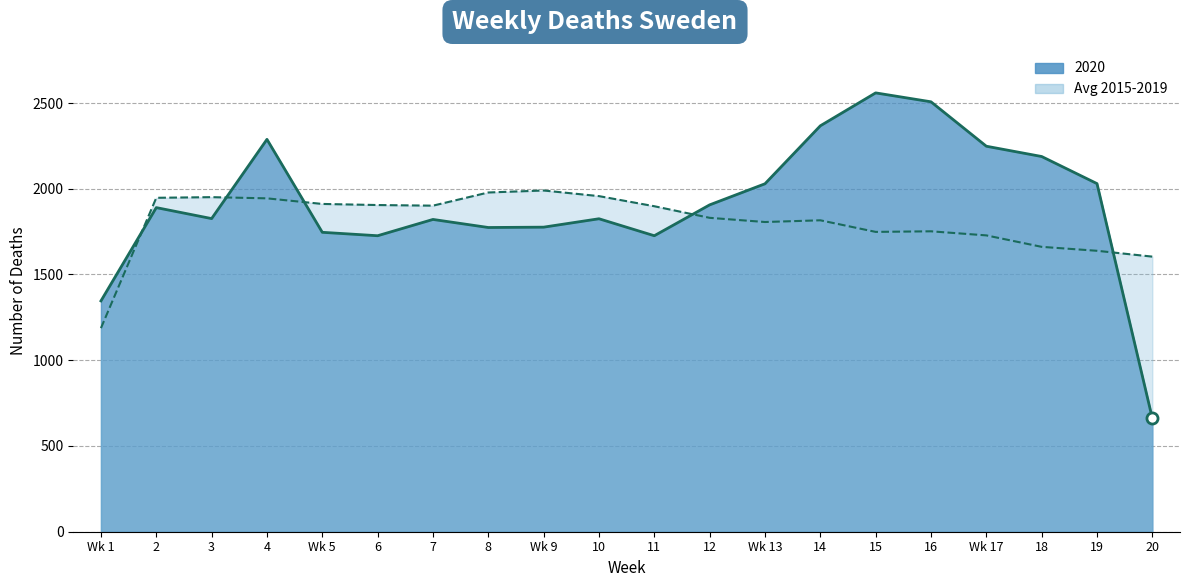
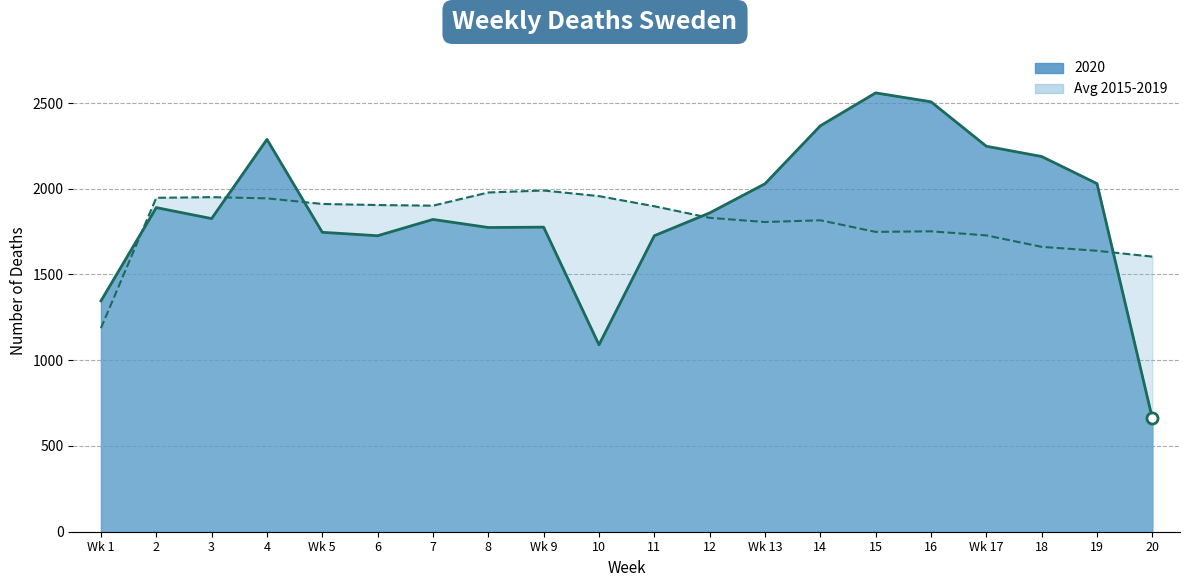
2020, 10: 1830 -> 1090
2020, 12: 1910 -> 1860
